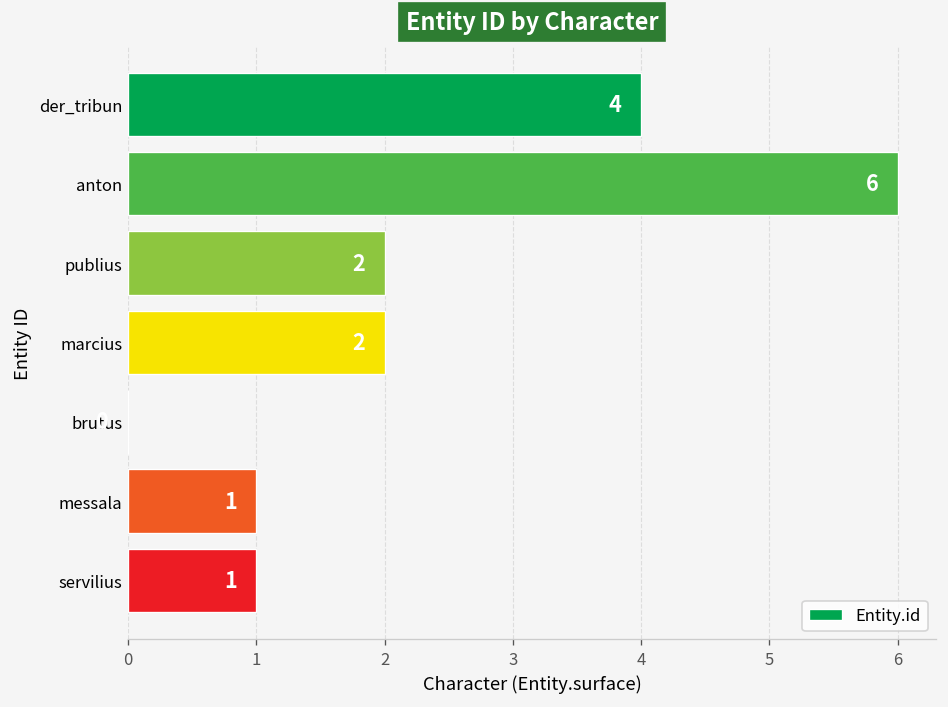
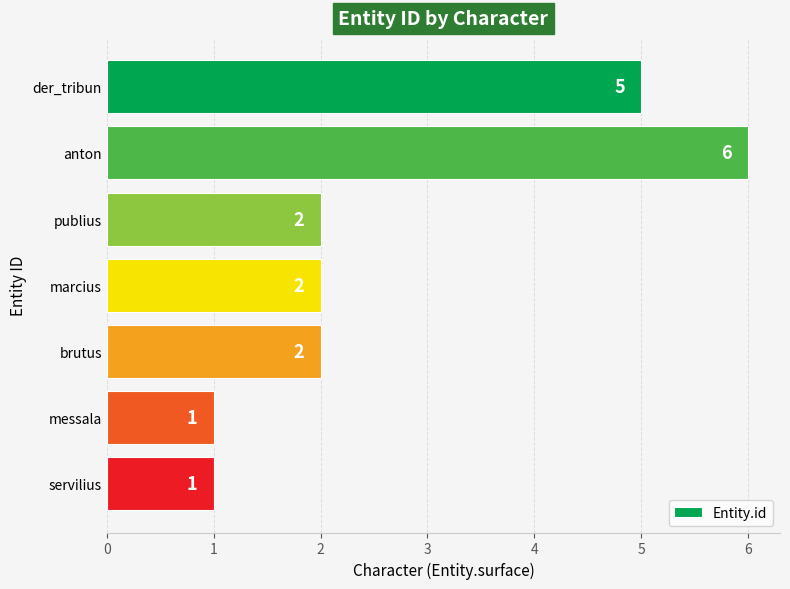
der_tribun: 4 -> 5
brutus: 0 -> 2
